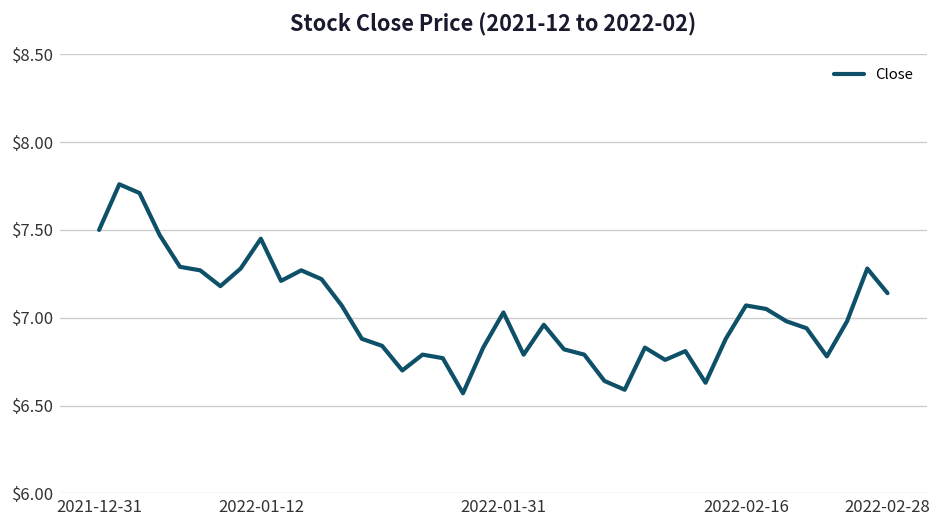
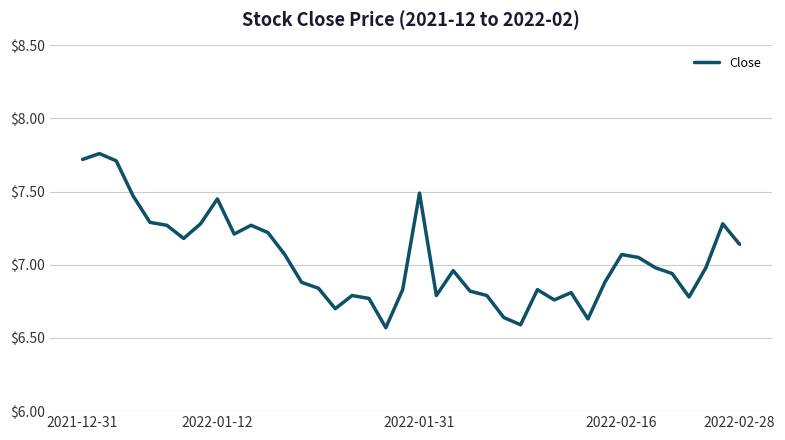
2021-12-31: $7.50 -> $7.72
2022-01-31: $7.03 -> $7.49
